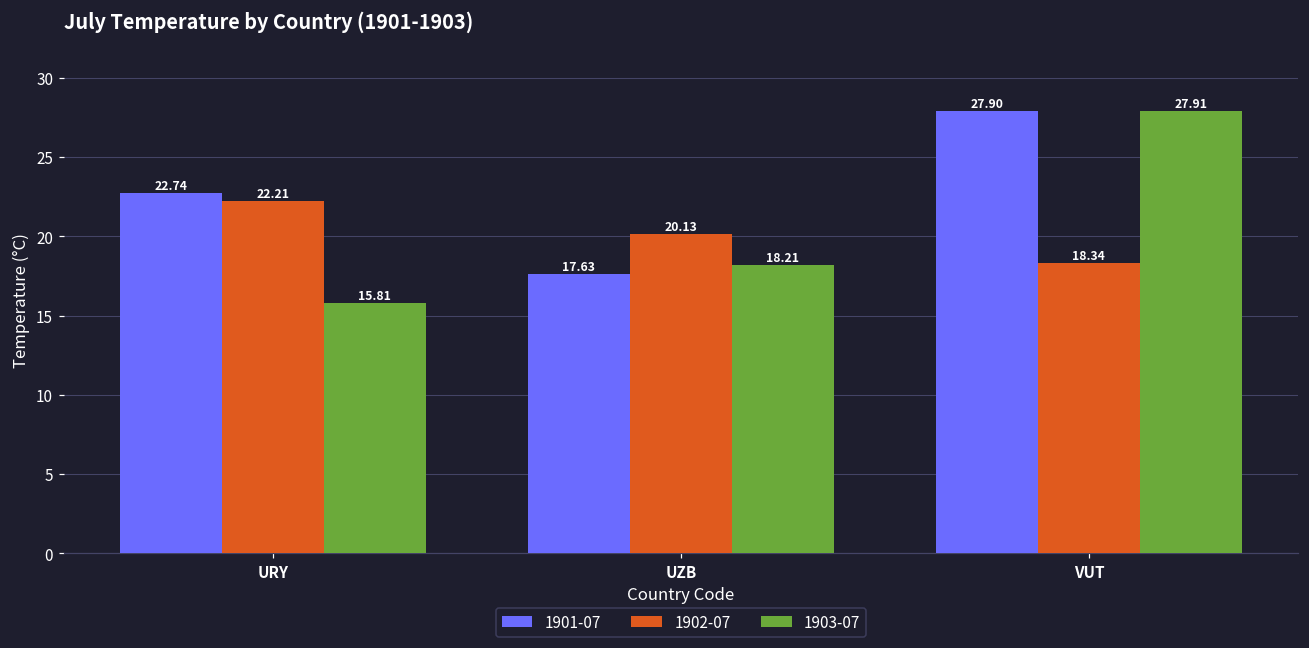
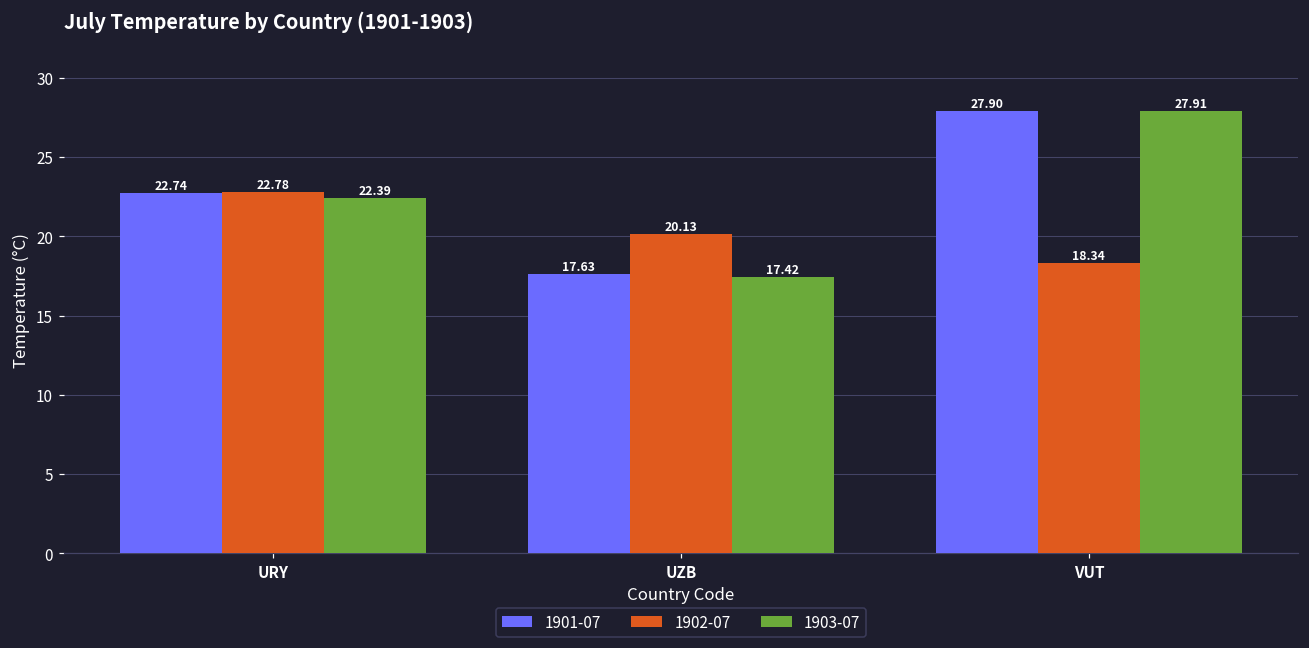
1902-07, URY: 22.21 -> 22.78
1903-07, URY: 15.81 -> 22.39
1903-07, UZB: 18.21 -> 17.42
